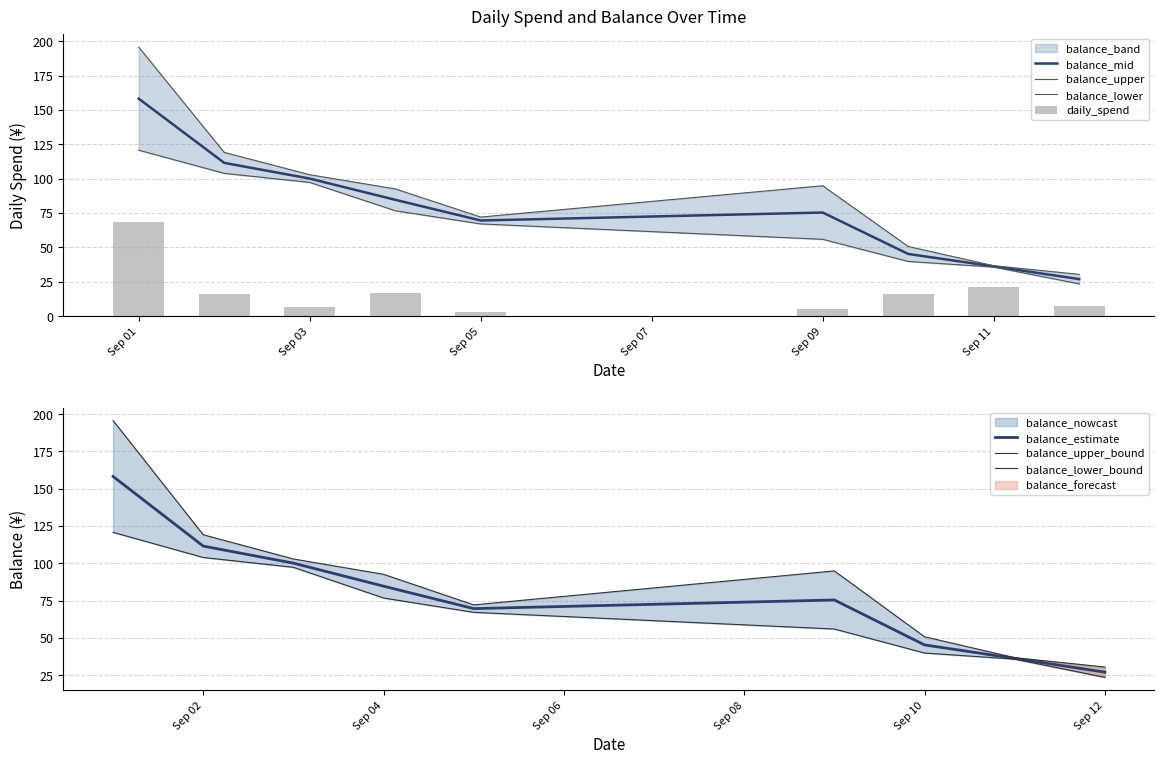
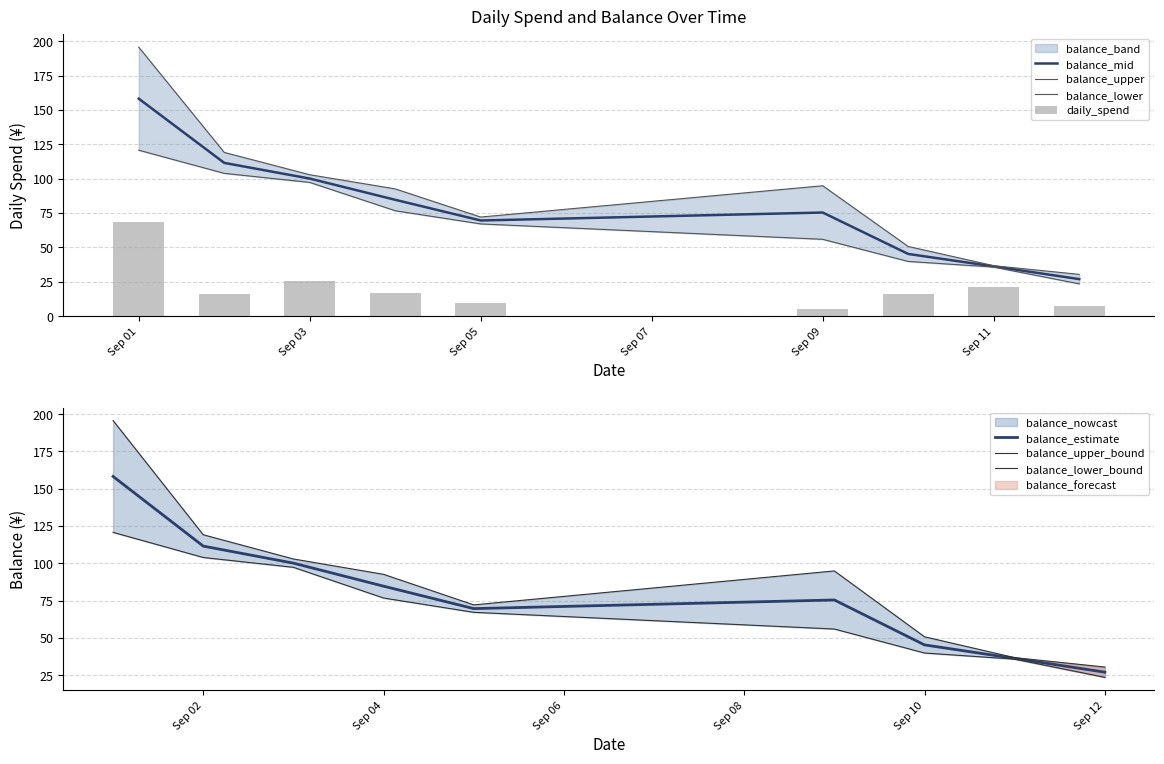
Daily Spend and Balance Over Time, daily_spend, Sep 03: 7 -> 26
Daily Spend and Balance Over Time, daily_spend, Sep 05: 3 -> 10
